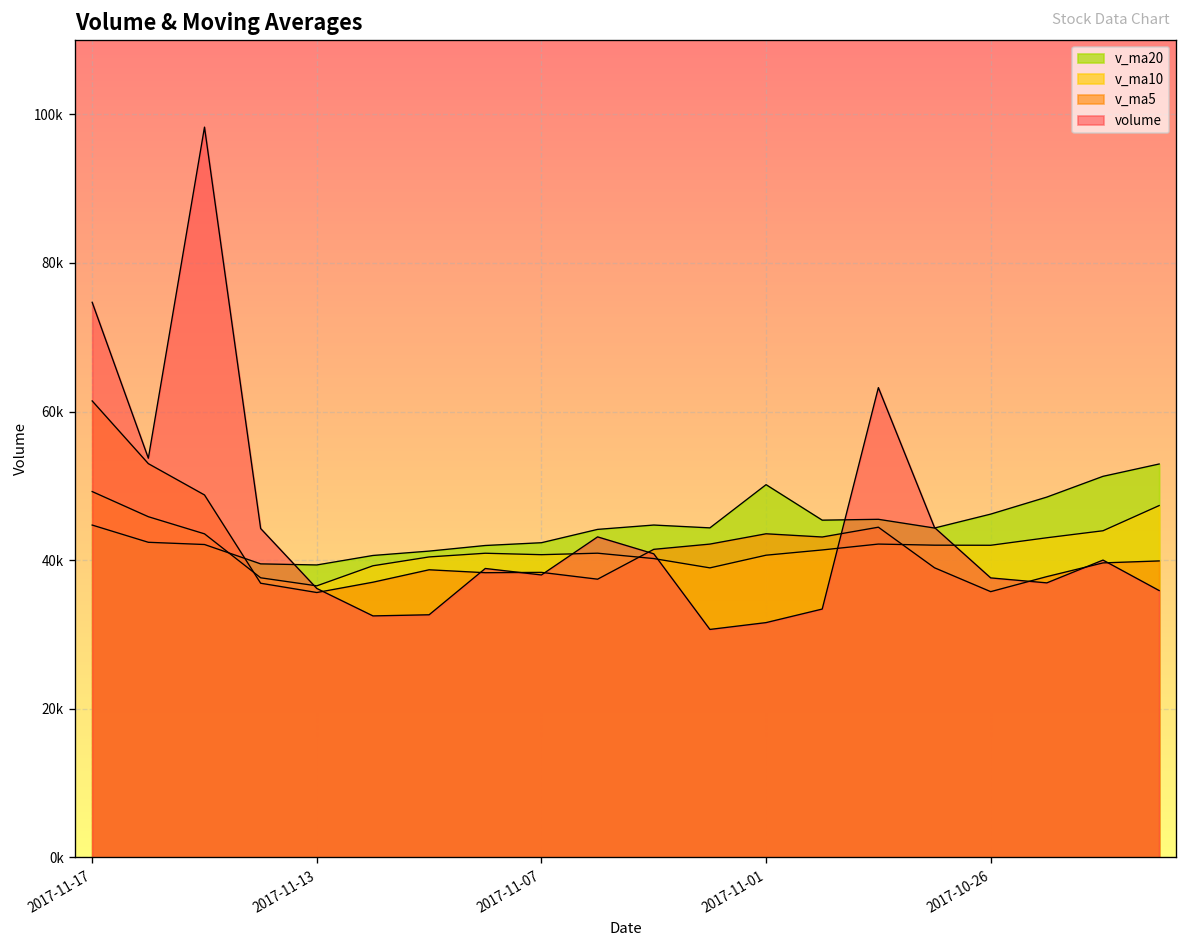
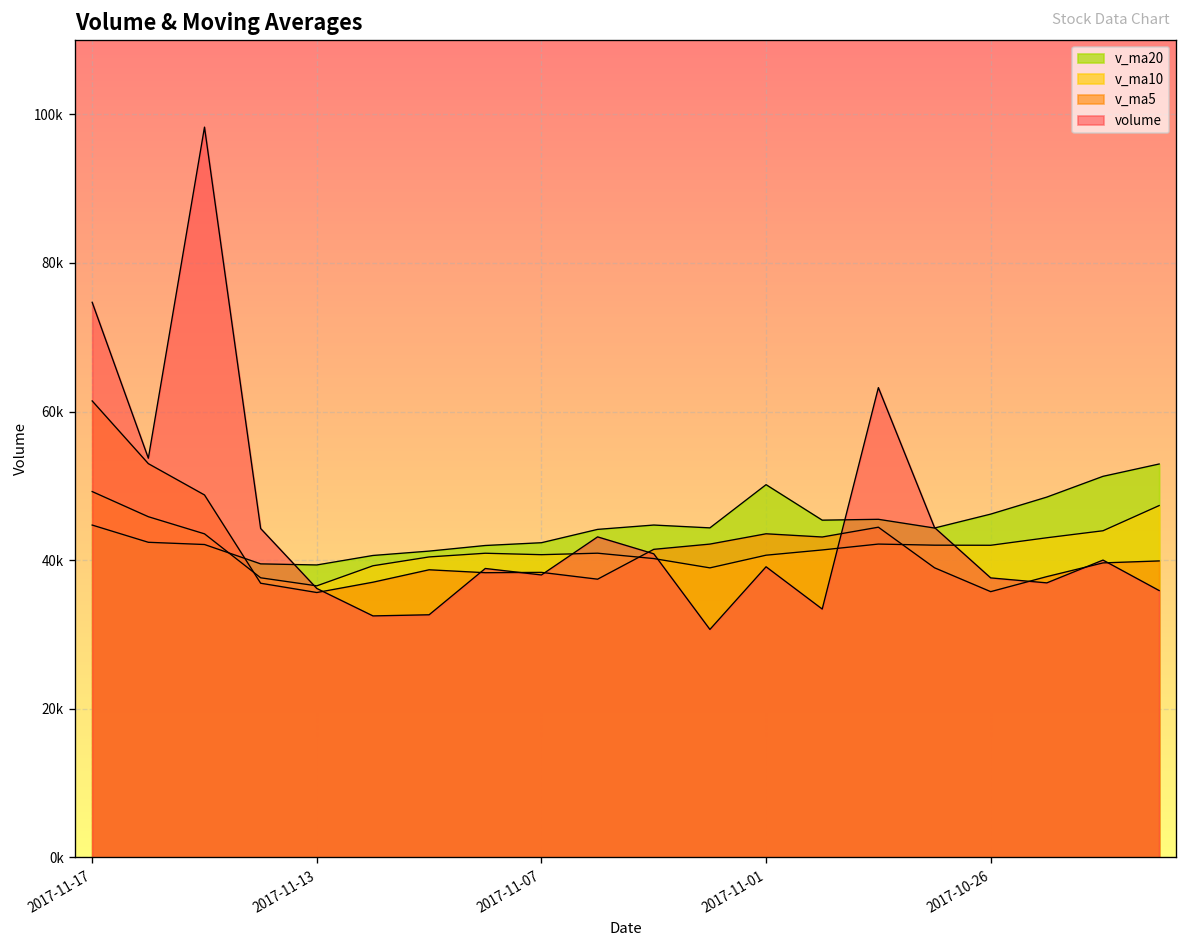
volume, 2017-11-01: 32000 -> 39000
